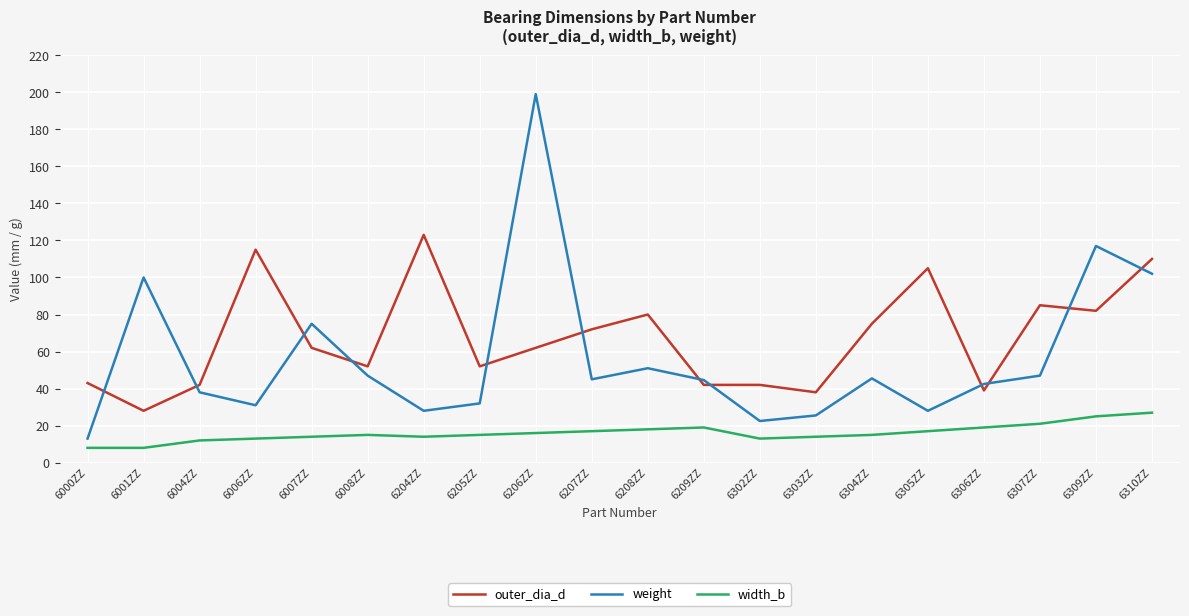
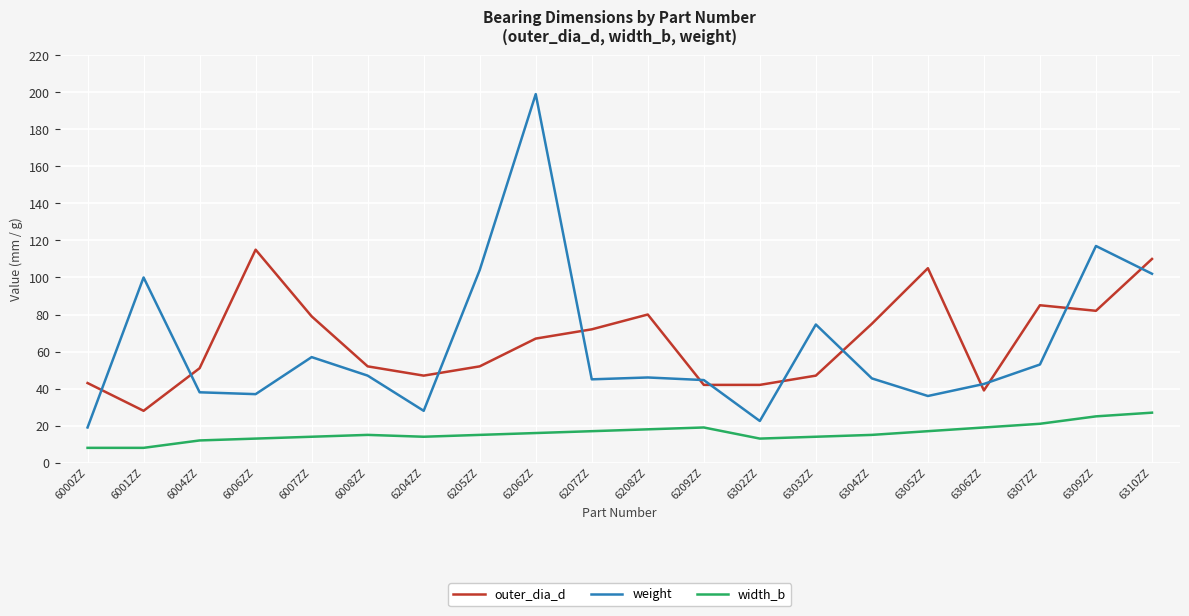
weight, 6000ZZ: 13 -> 19
outer_dia_d, 6004ZZ: 42 -> 51
weight, 6006ZZ: 31 -> 37
outer_dia_d, 6007ZZ: 62 -> 79
weight, 6007ZZ: 75 -> 57
outer_dia_d, 6204ZZ: 123 -> 47
weight, 6205ZZ: 32 -> 104
outer_dia_d, 6206ZZ: 62 -> 67
weight, 6208ZZ: 51 -> 46
outer_dia_d, 6303ZZ: 38 -> 47
weight, 6303ZZ: 26 -> 75
weight, 6305ZZ: 28 -> 36
weight, 6307ZZ: 47 -> 53
